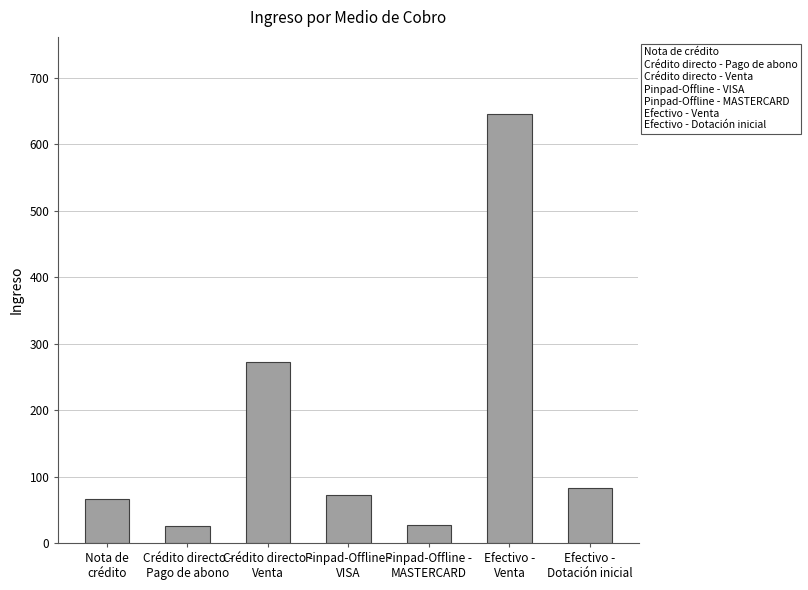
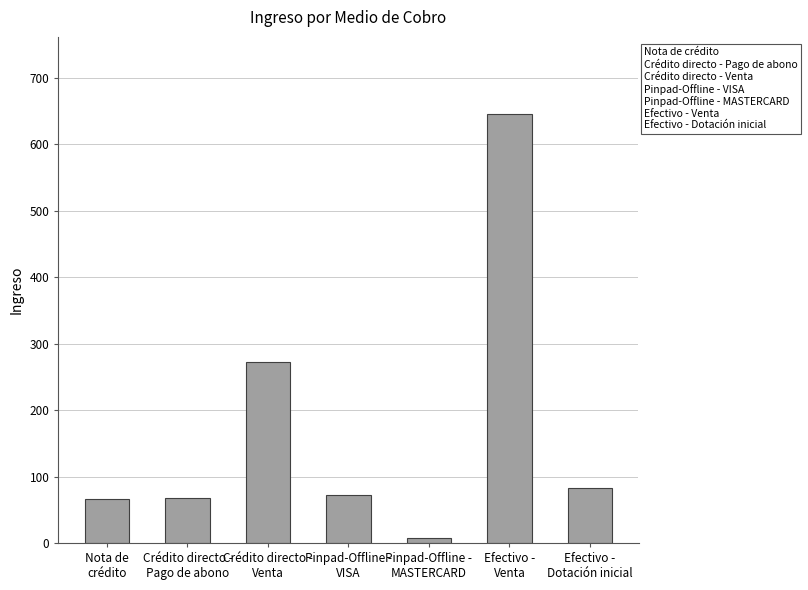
Crédito directo - Pago de abono: 30 -> 70
Pinpad-Offline - MASTERCARD: 30 -> 10
